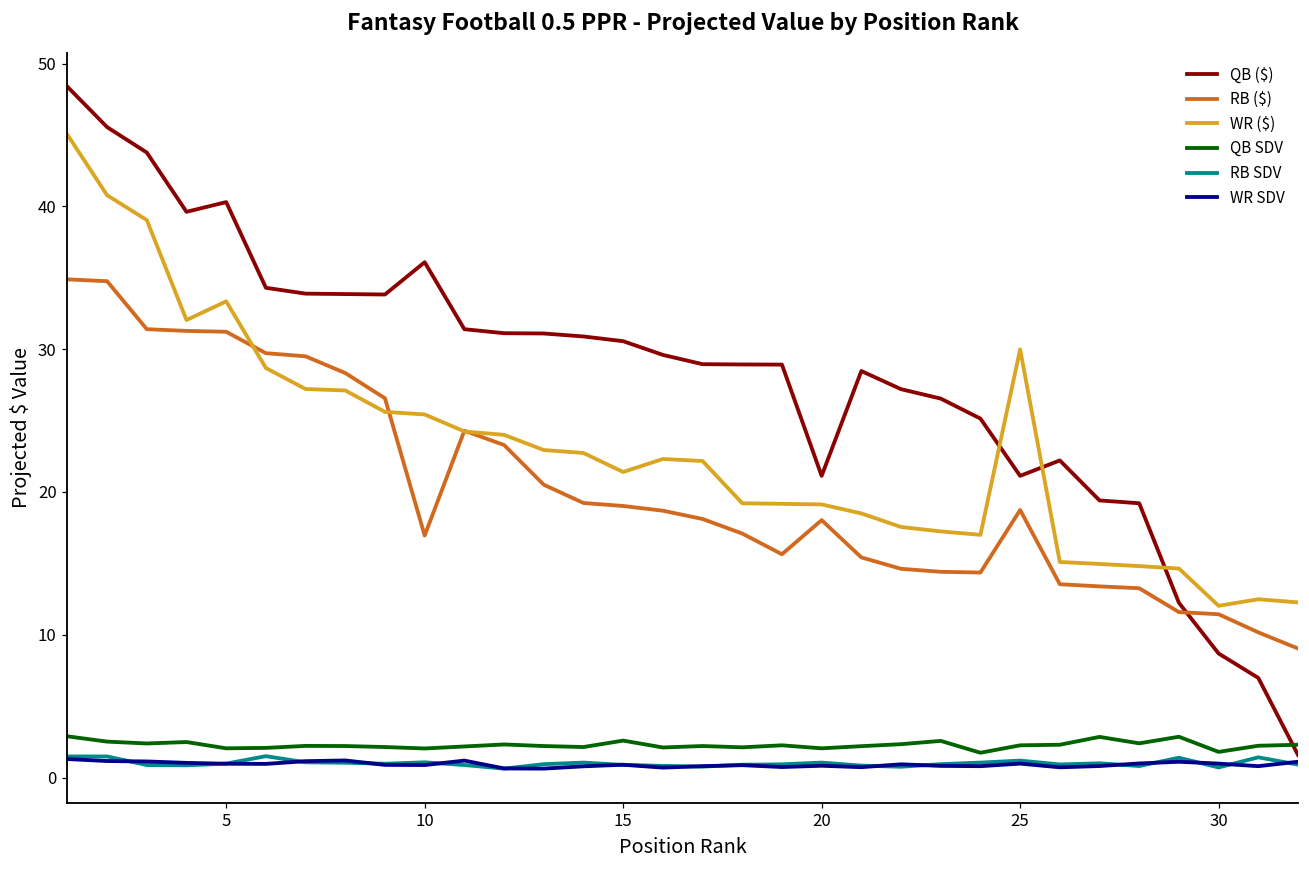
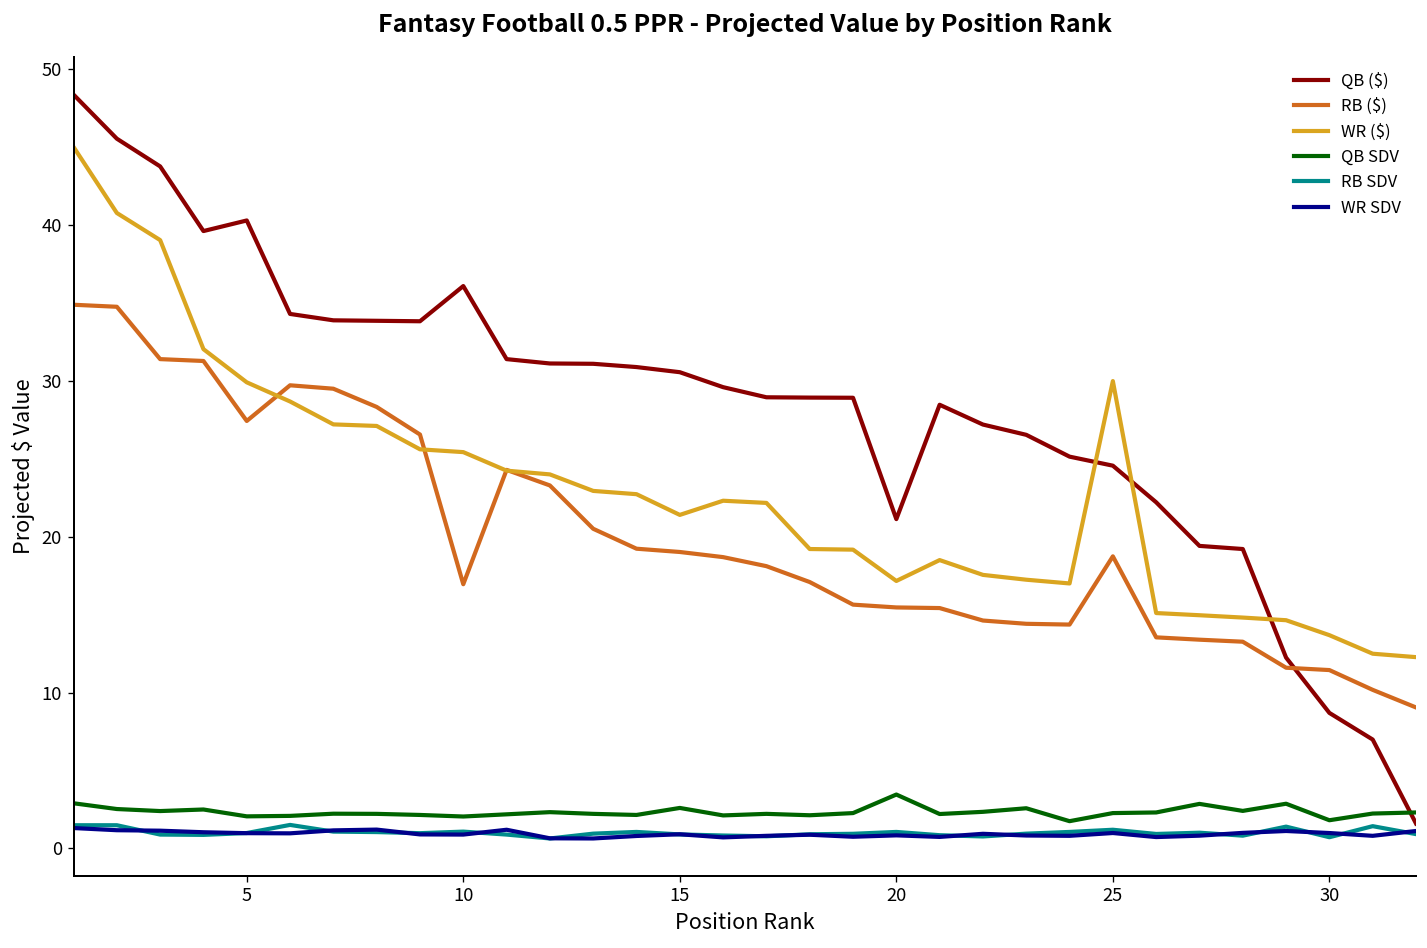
RB ($), 5: 31.2 -> 27.4
WR ($), 5: 33.4 -> 29.9
RB ($), 20: 18.0 -> 15.5
WR ($), 20: 19.1 -> 17.2
QB SDV, 20: 2.1 -> 3.5
QB ($), 25: 21.1 -> 24.6
WR ($), 30: 12.0 -> 13.7
